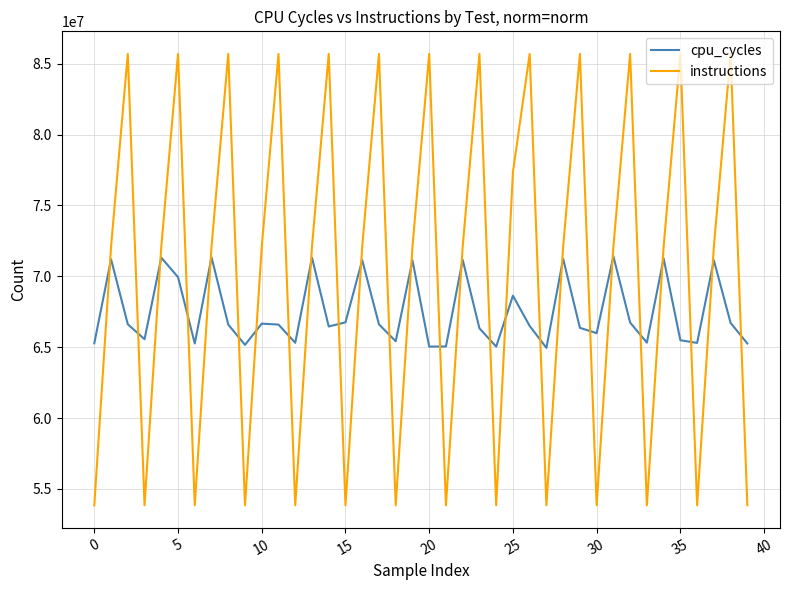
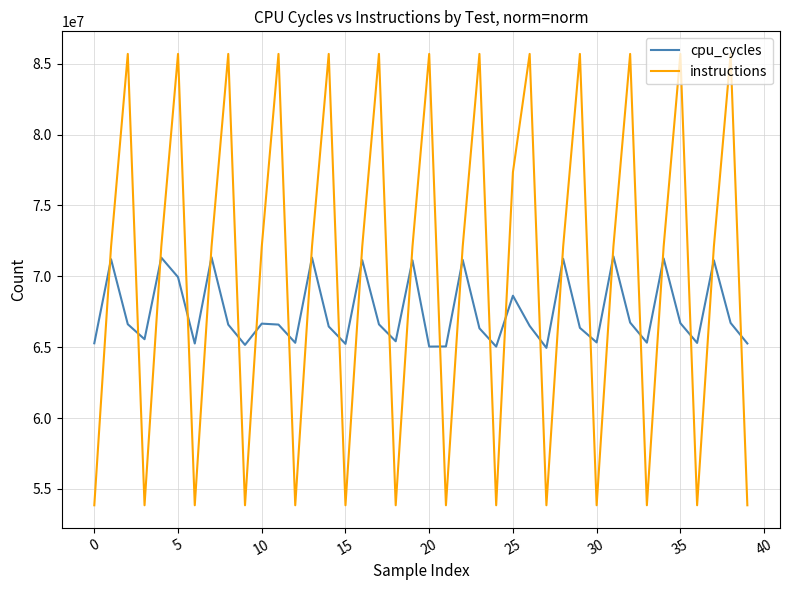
cpu_cycles, 15: 66800000 -> 65200000
cpu_cycles, 30: 66000000 -> 65300000
cpu_cycles, 35: 65500000 -> 66700000
